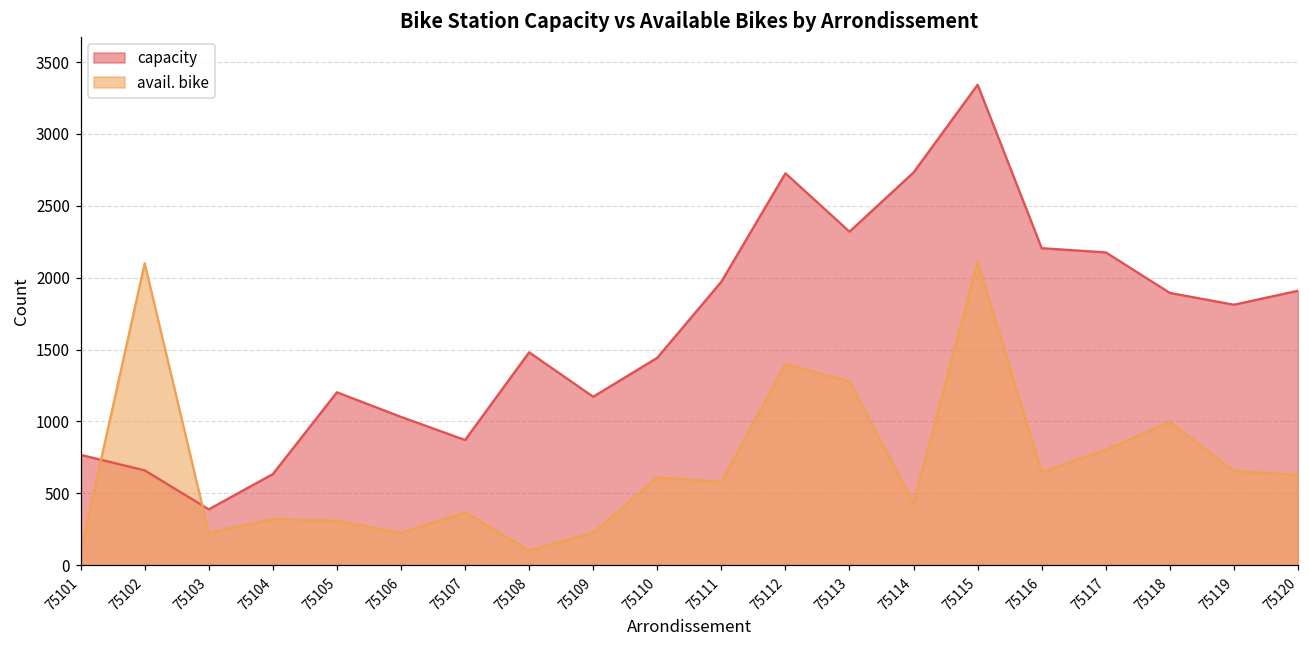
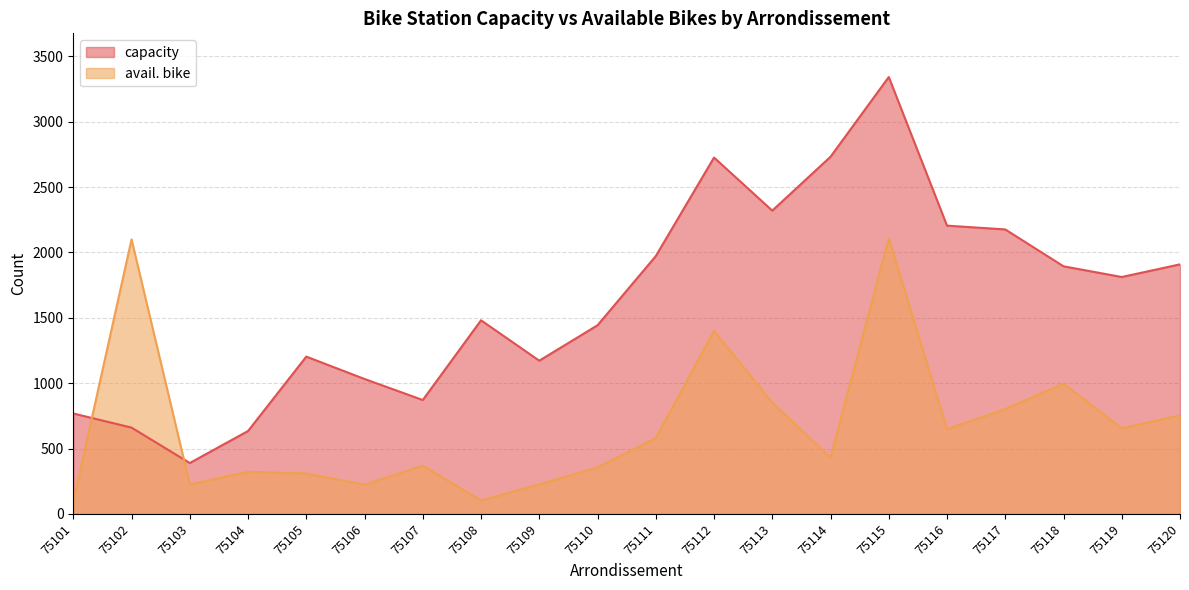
avail. bike, 75110: 610 -> 360
avail. bike, 75113: 1280 -> 850
avail. bike, 75120: 630 -> 750
